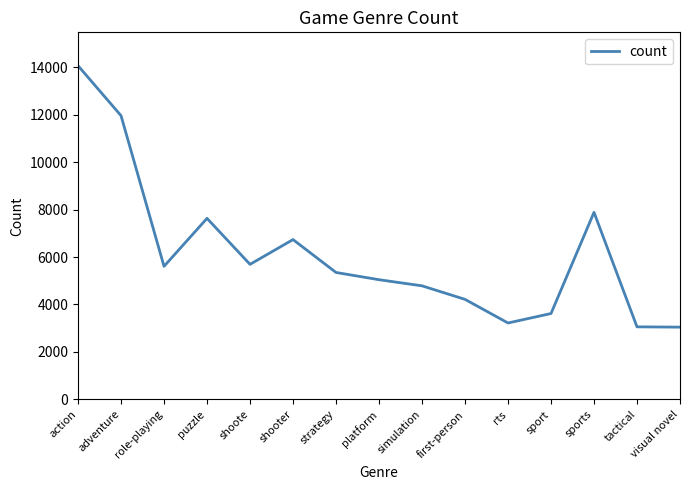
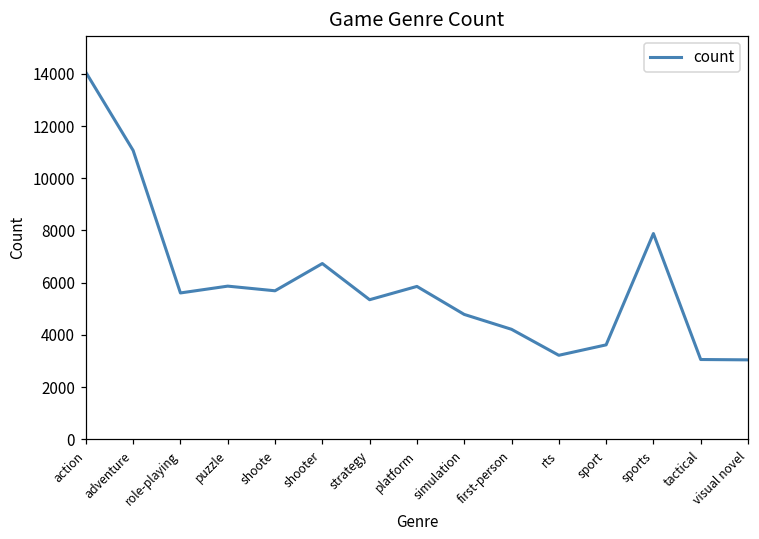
adventure: 12000 -> 11100
puzzle: 7600 -> 5900
platform: 5000 -> 5900
